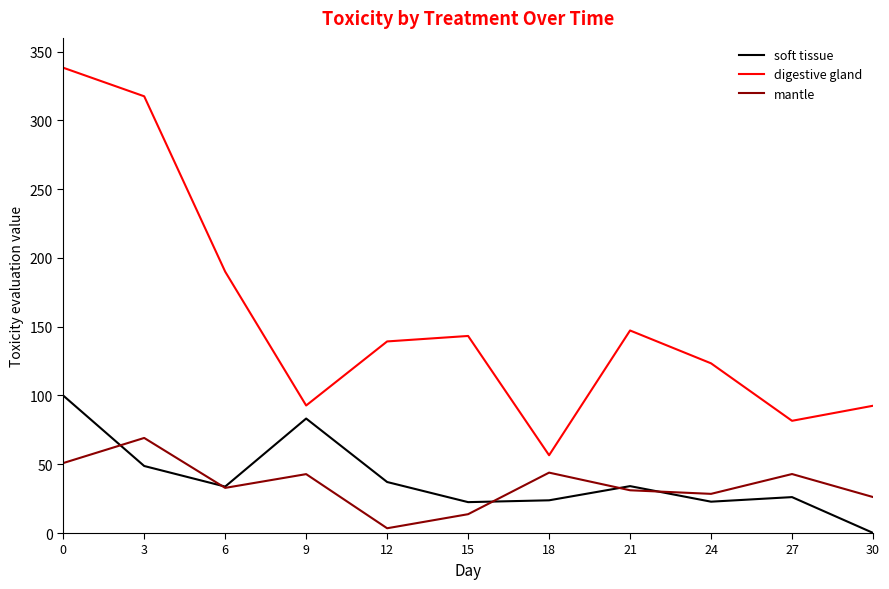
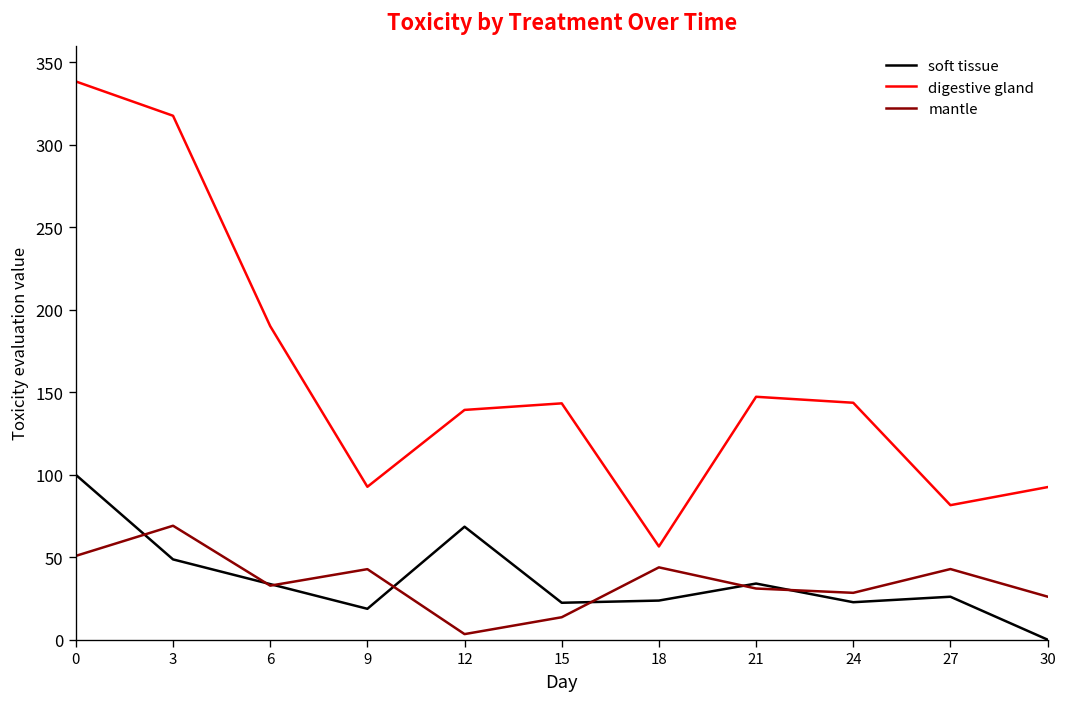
soft tissue, 9: 83 -> 19
soft tissue, 12: 37 -> 69
digestive gland, 24: 123 -> 144
